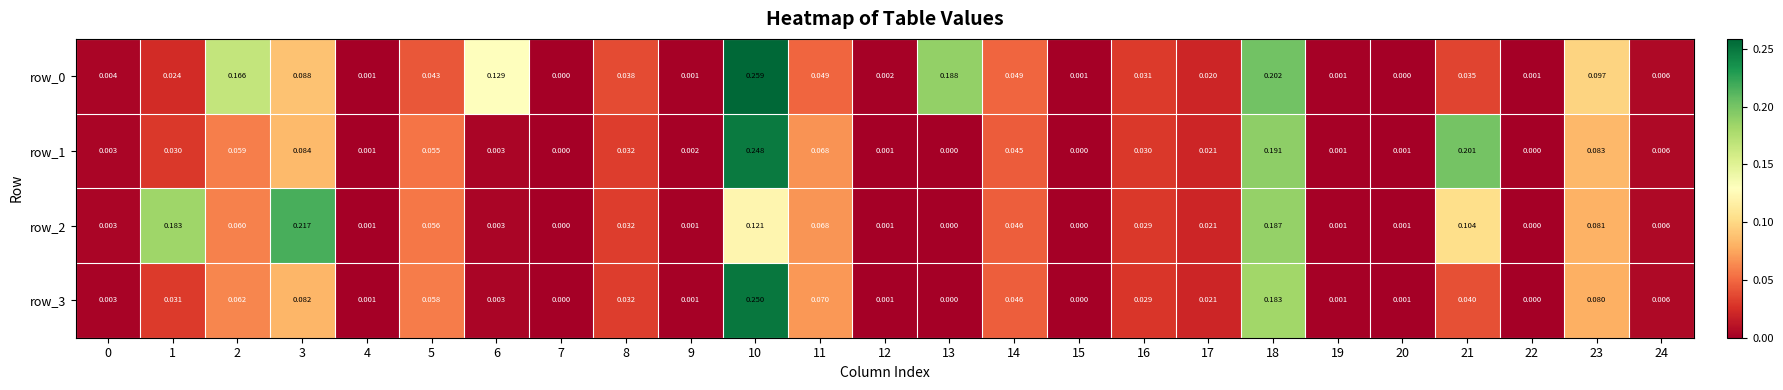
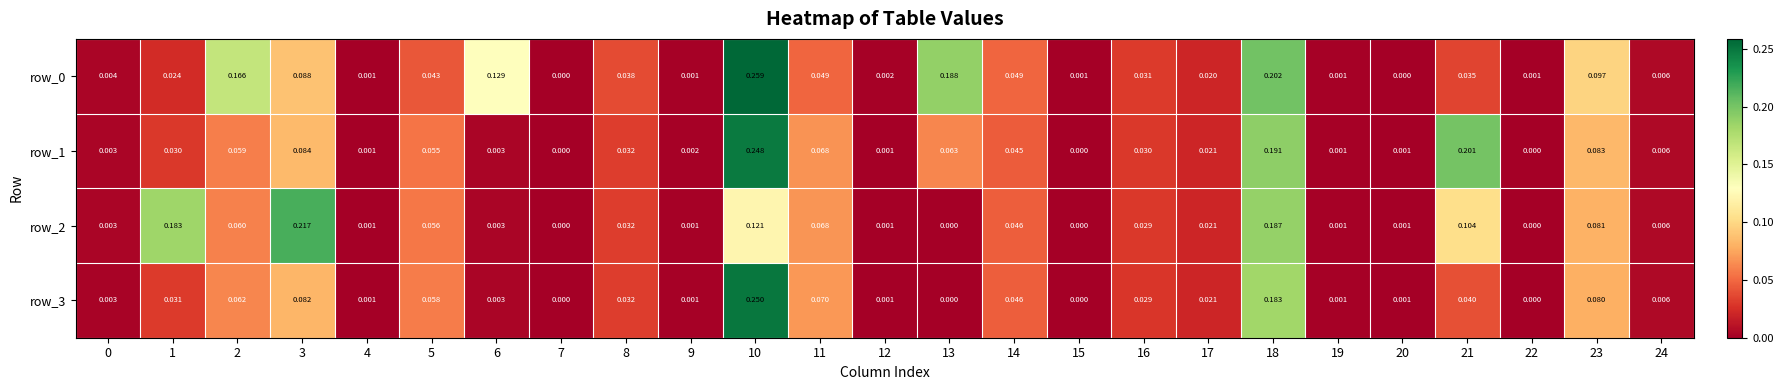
row_1, 13: 0.000 -> 0.063
